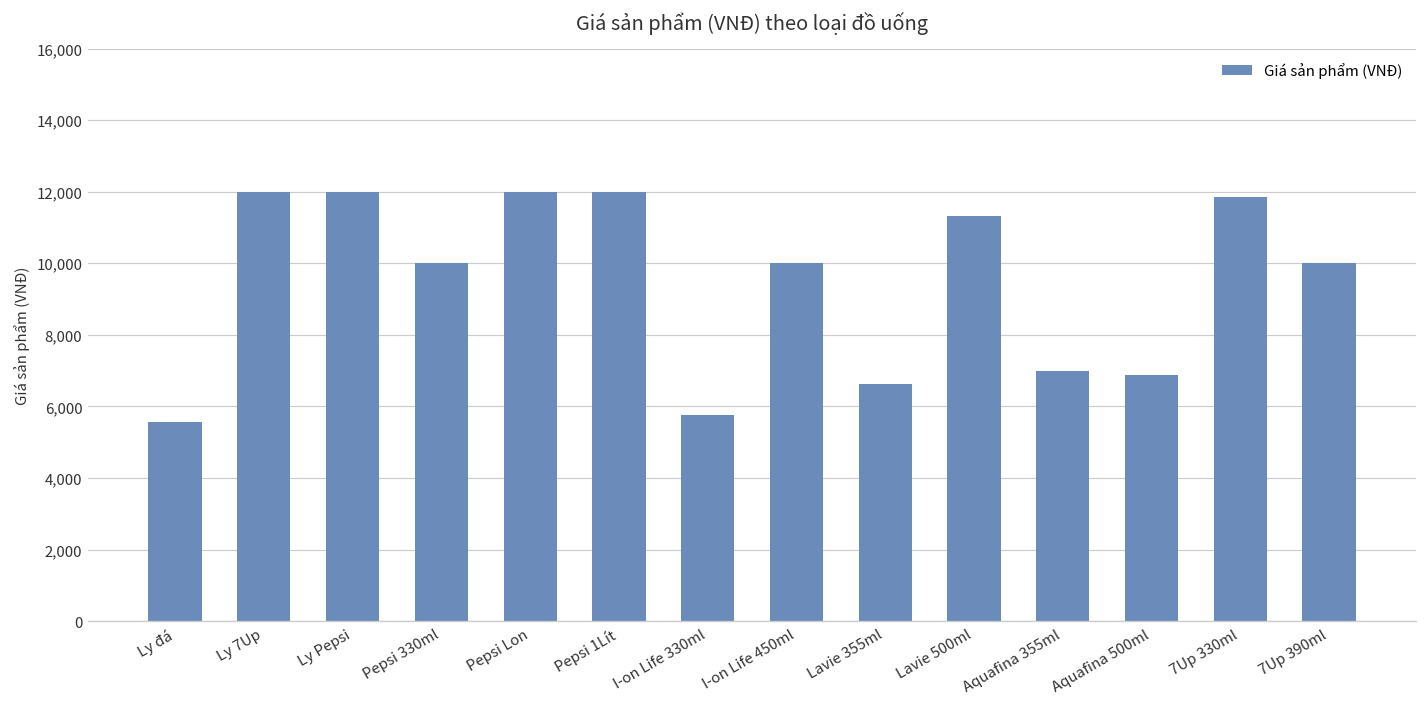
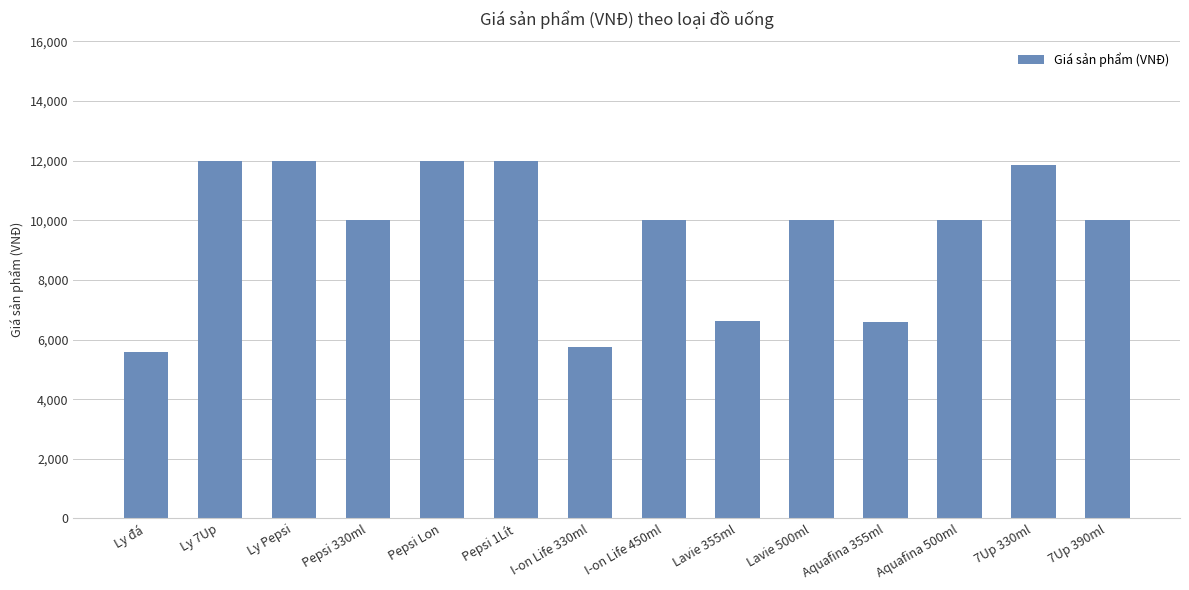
Lavie 500ml: 11,300 -> 10,000
Aquafina 355ml: 7,000 -> 6,600
Aquafina 500ml: 6,900 -> 10,000
